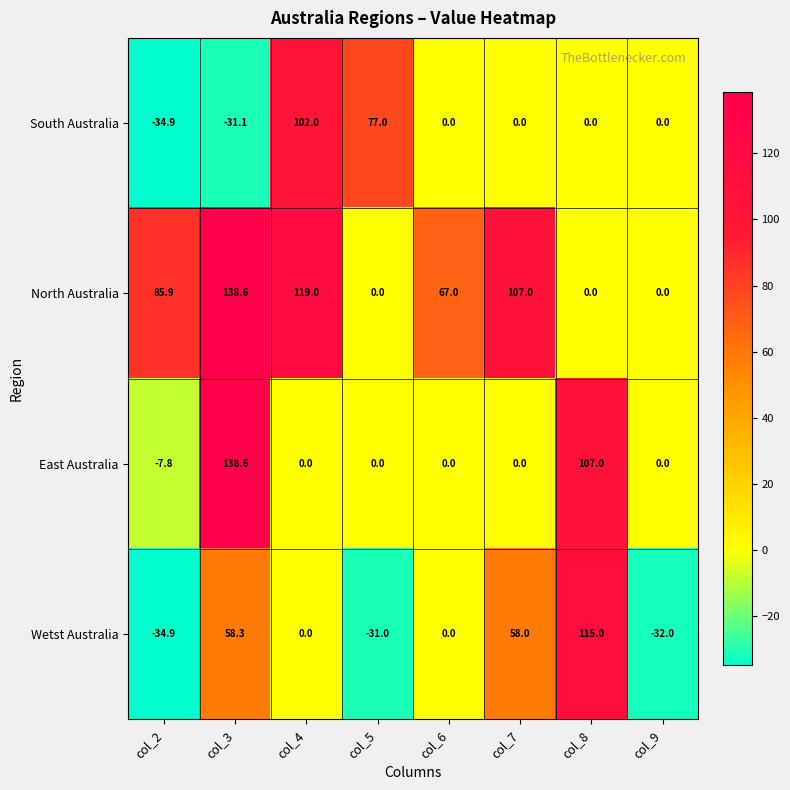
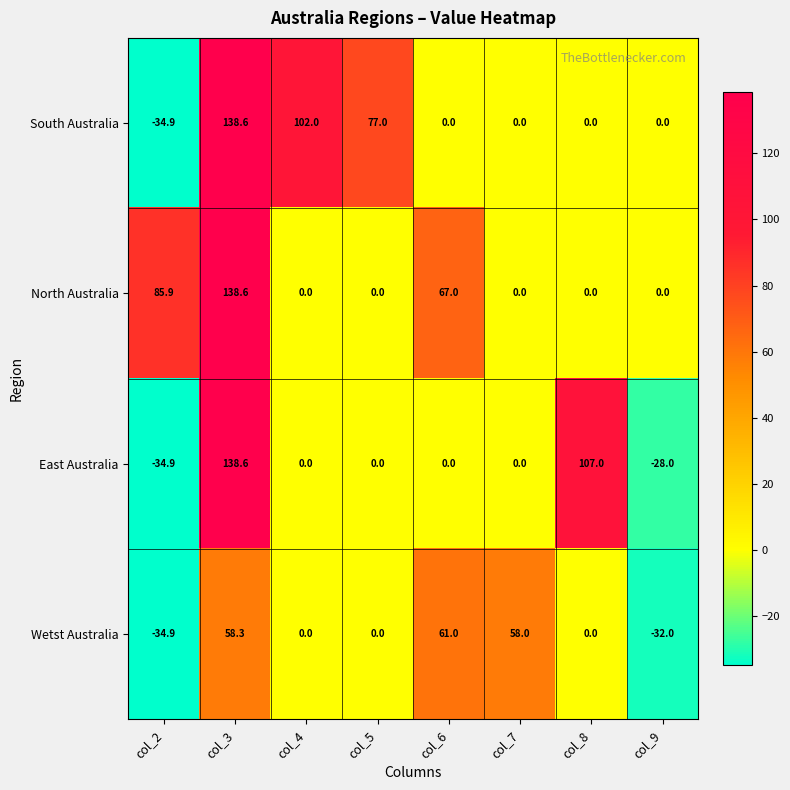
South Australia, col_3: -31.1 -> 138.6
North Australia, col_4: 119.0 -> 0.0
North Australia, col_7: 107.0 -> 0.0
East Australia, col_2: -7.8 -> -34.9
East Australia, col_9: 0.0 -> -28.0
Wetst Australia, col_5: -31.0 -> 0.0
Wetst Australia, col_6: 0.0 -> 61.0
Wetst Australia, col_8: 115.0 -> 0.0
